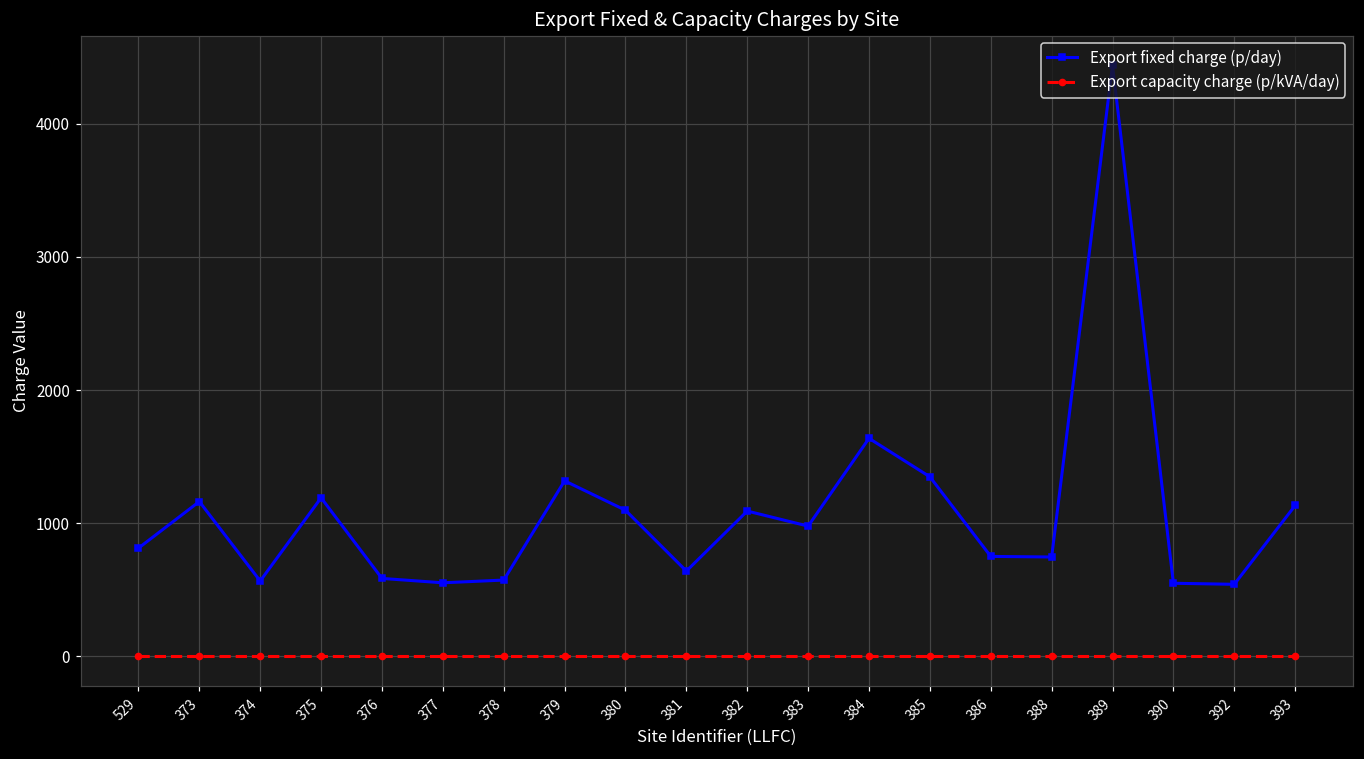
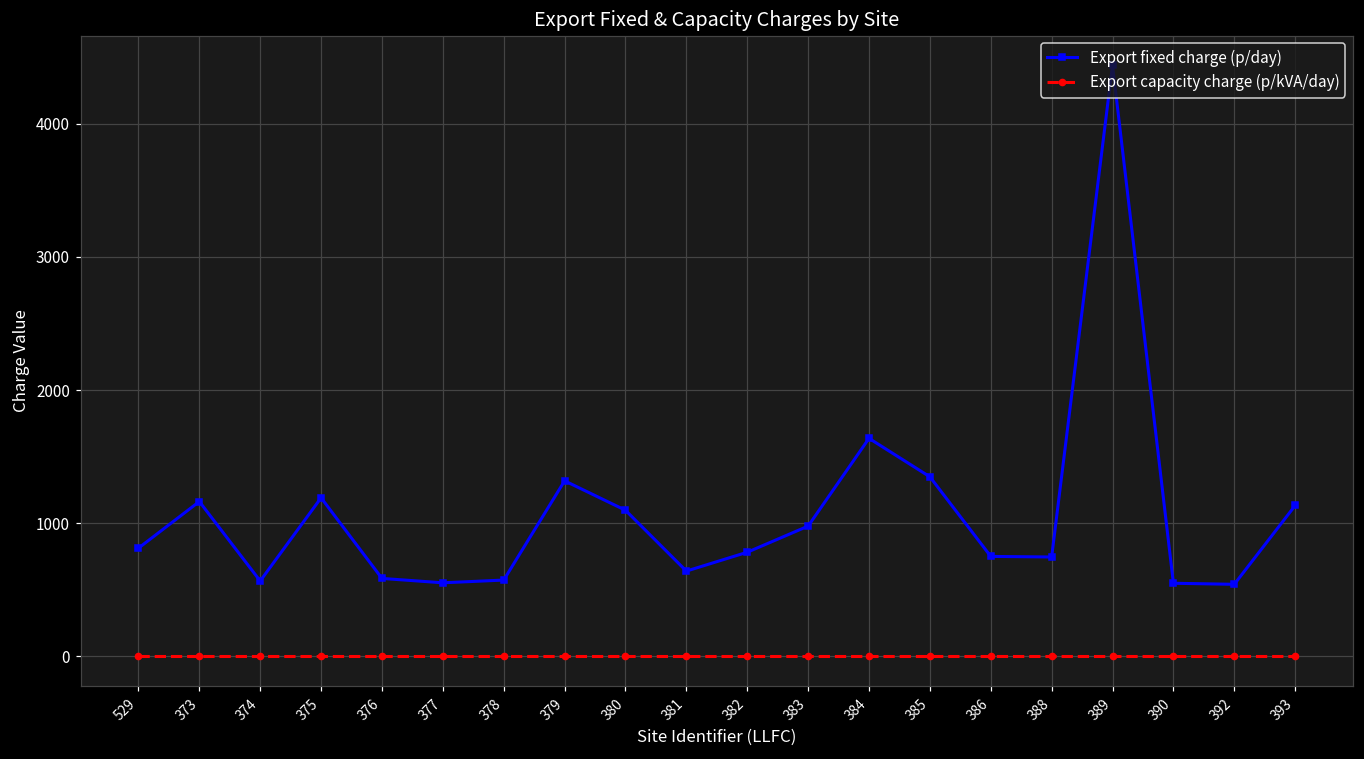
Export fixed charge (p/day), 382: 1090 -> 780
